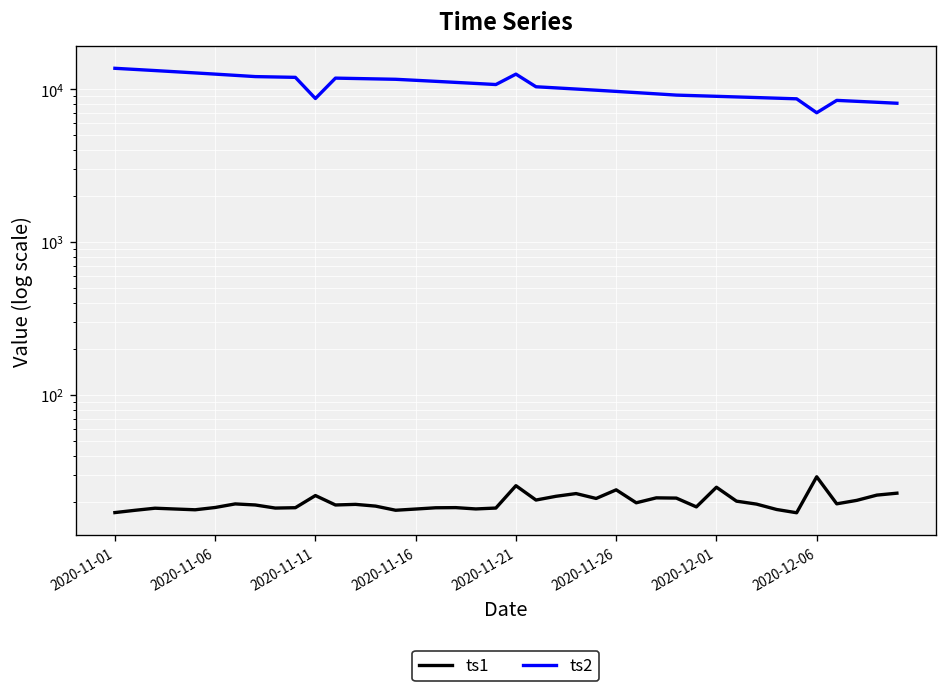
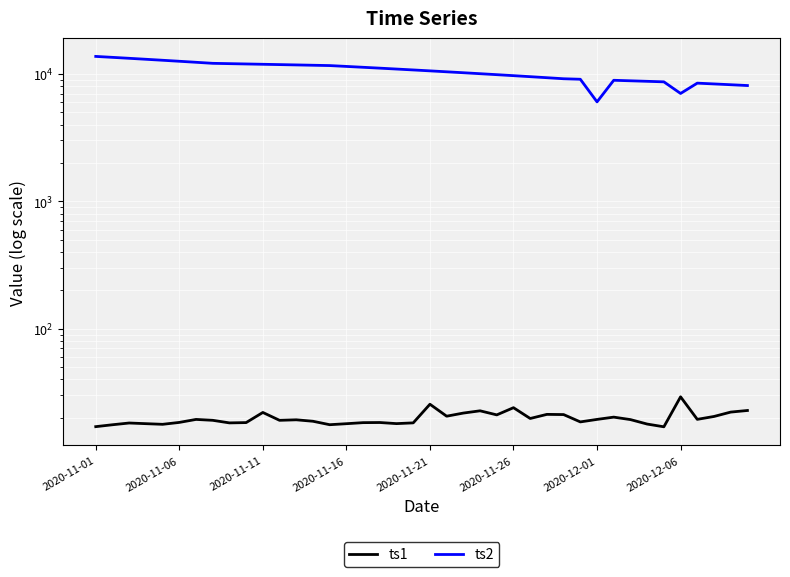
ts2, 2020-11-11: 9000 -> 12000
ts2, 2020-11-21: 13000 -> 11000
ts1, 2020-12-01: 25 -> 19
ts2, 2020-12-01: 9000 -> 6000
